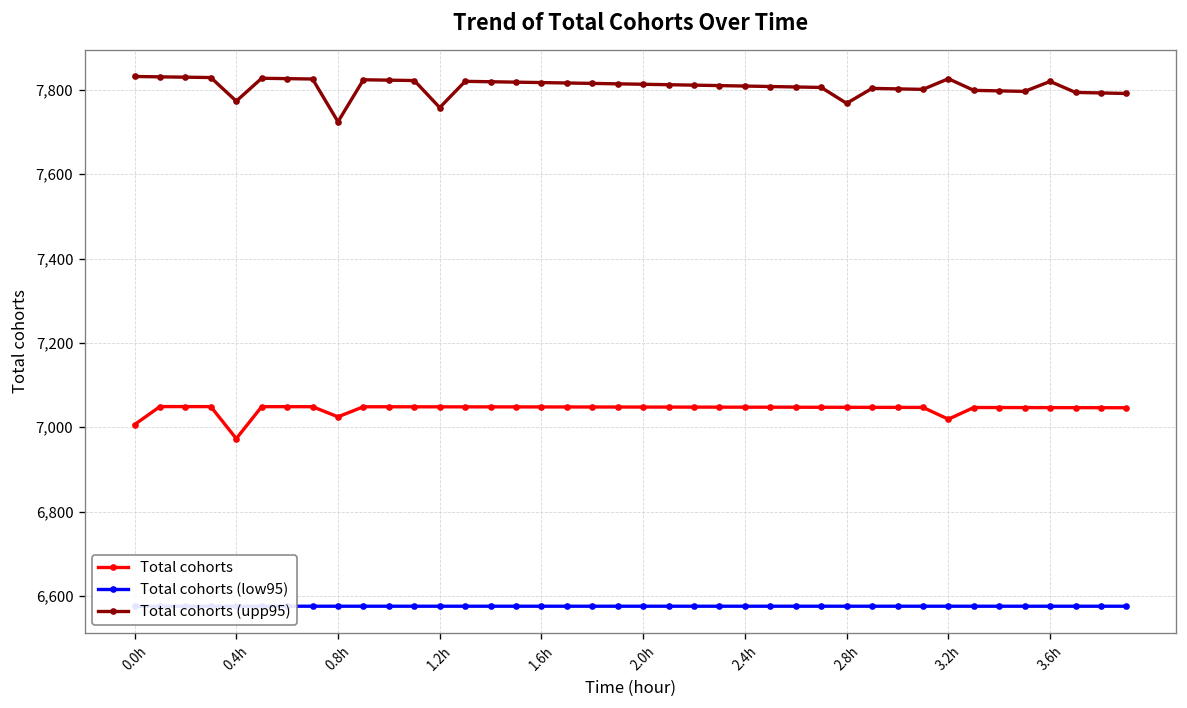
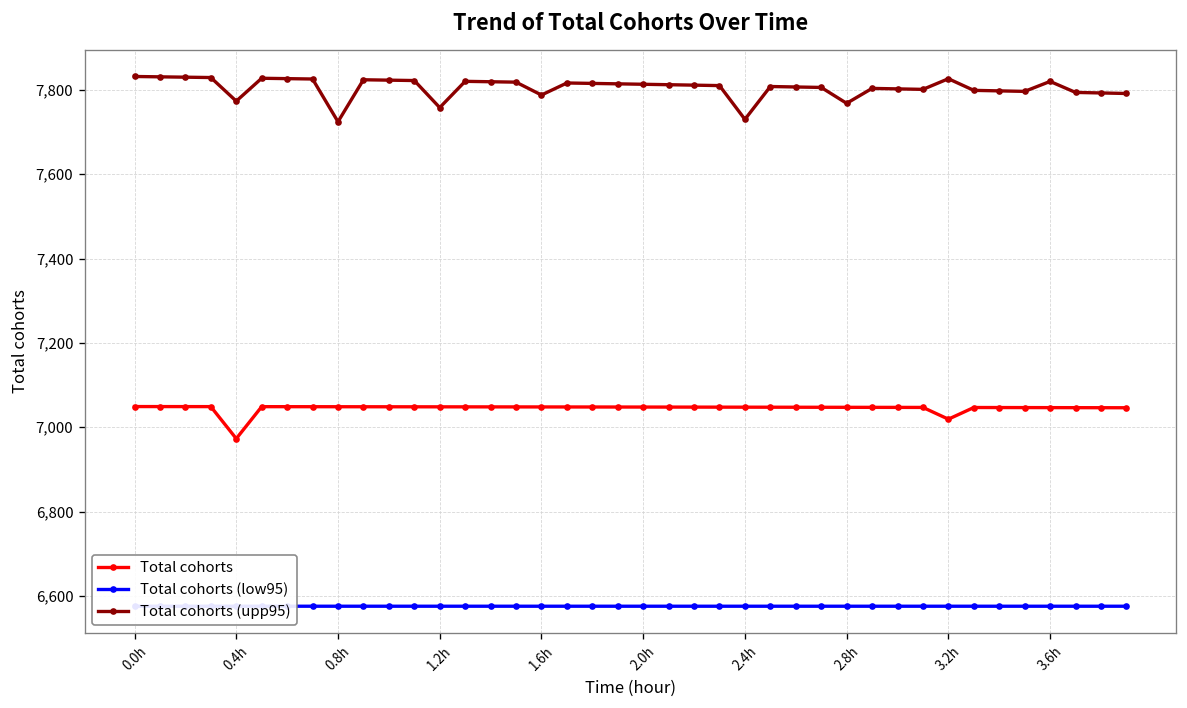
Total cohorts, 0.0h: 7,010 -> 7,050
Total cohorts, 0.8h: 7,020 -> 7,050
Total cohorts (upp95), 1.6h: 7,820 -> 7,790
Total cohorts (upp95), 2.4h: 7,810 -> 7,730
